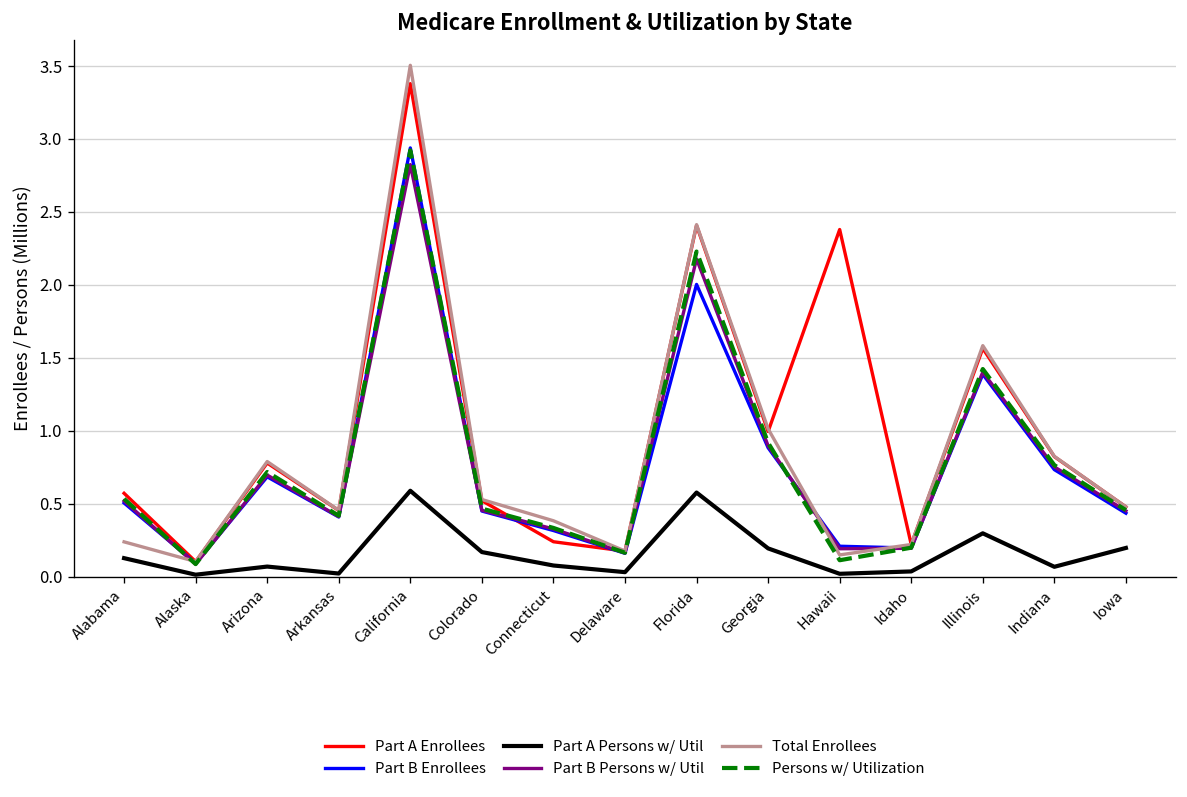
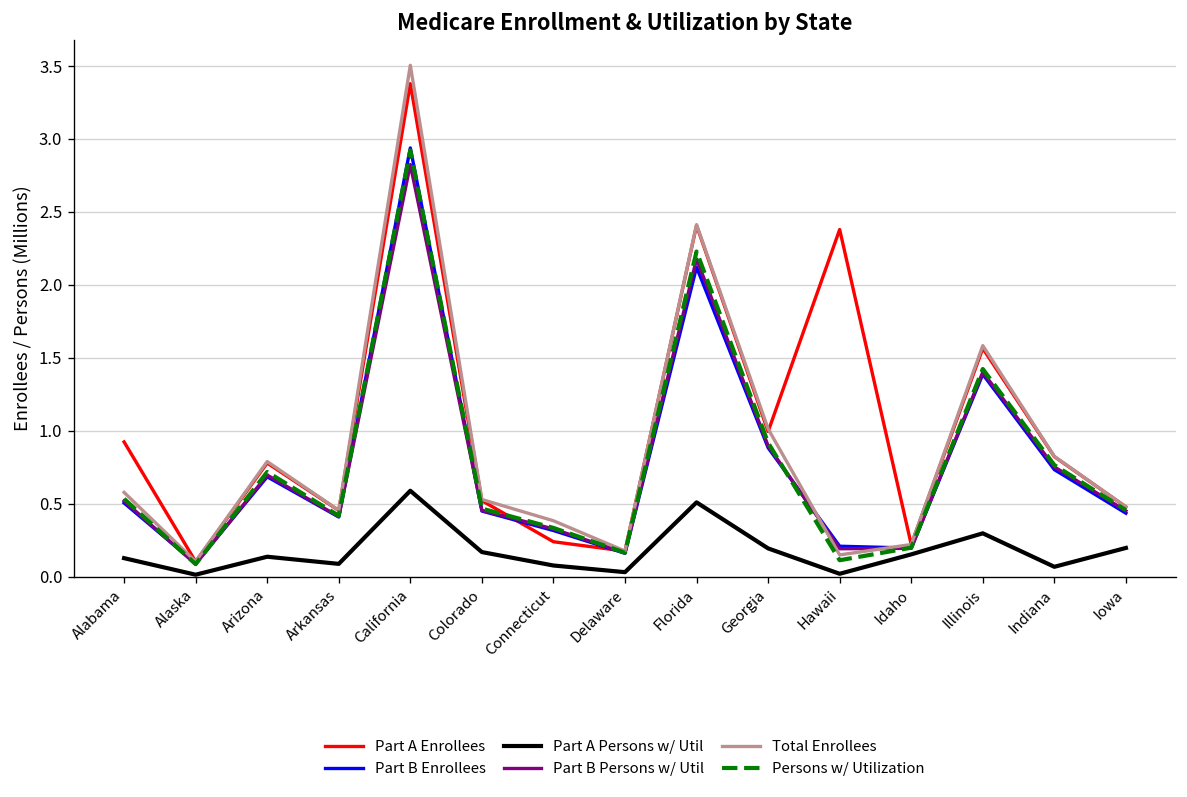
Part A Enrollees, Alabama: 0.57 -> 0.92
Total Enrollees, Alabama: 0.24 -> 0.58
Part A Persons w/ Util, Arizona: 0.07 -> 0.14
Part A Persons w/ Util, Arkansas: 0.02 -> 0.09
Part B Enrollees, Florida: 2.00 -> 2.12
Part A Persons w/ Util, Florida: 0.58 -> 0.51
Part A Persons w/ Util, Idaho: 0.03 -> 0.15
